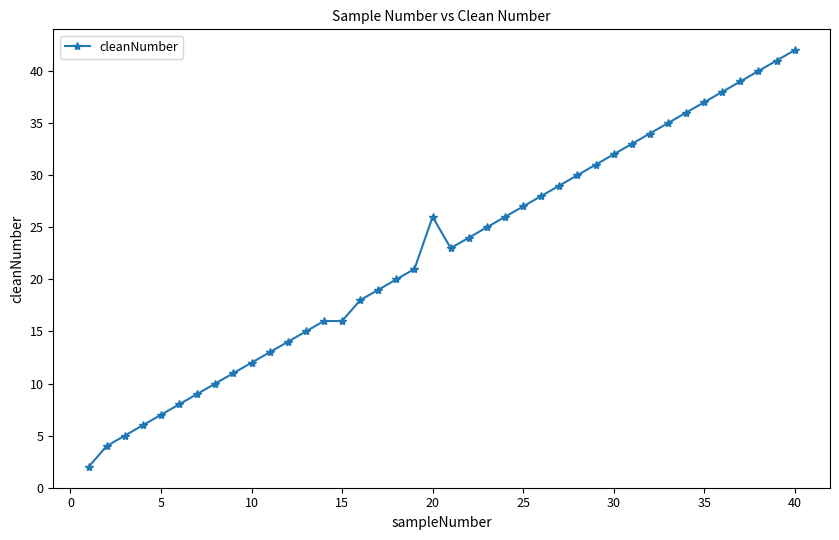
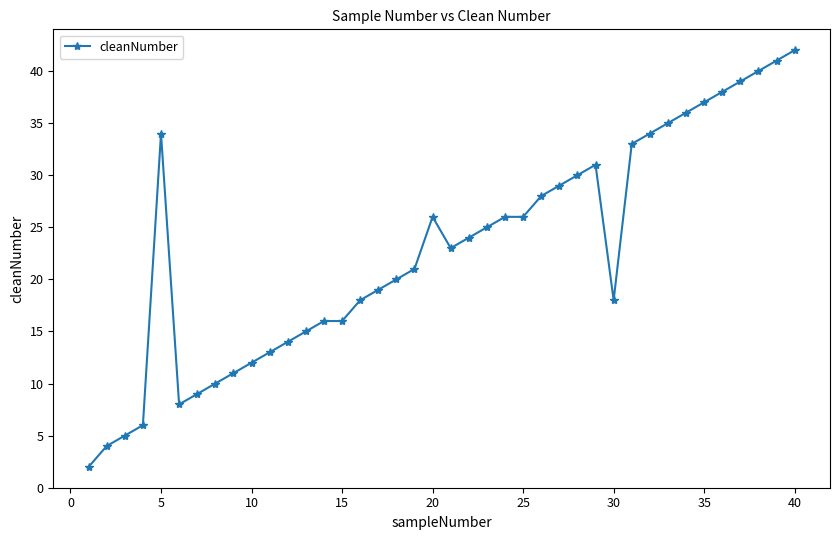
5: 7 -> 34
25: 27 -> 26
30: 32 -> 18
